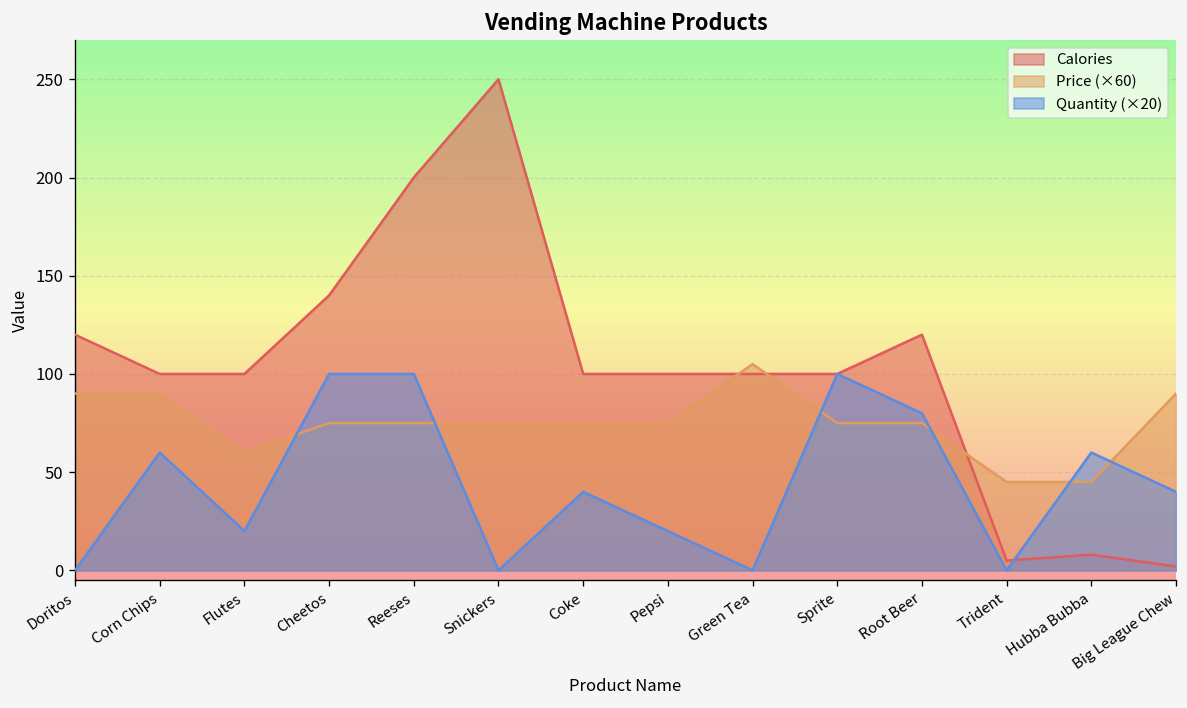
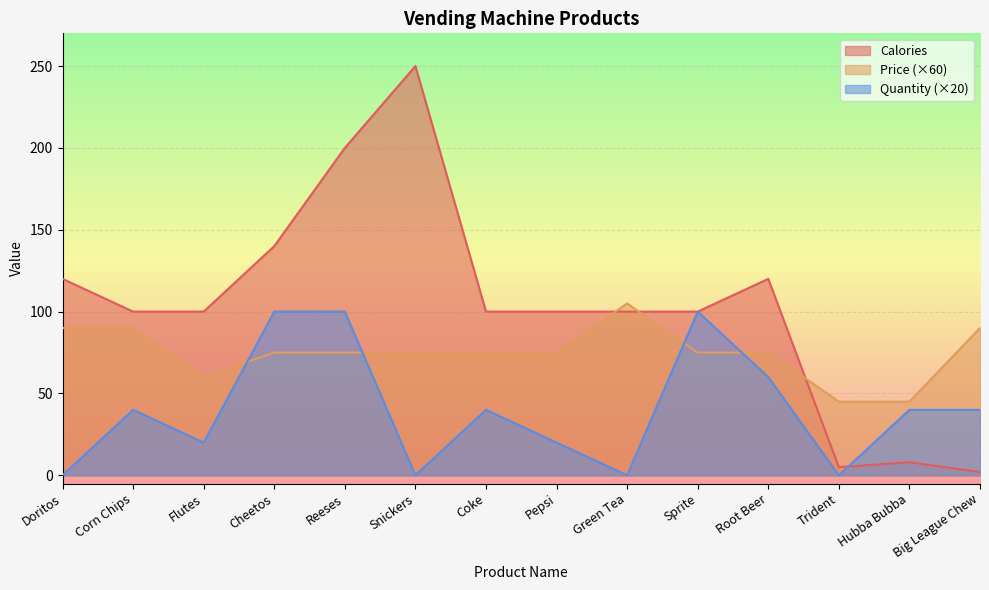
Quantity (×20), Corn Chips: 60 -> 40
Quantity (×20), Root Beer: 80 -> 60
Quantity (×20), Hubba Bubba: 60 -> 40
